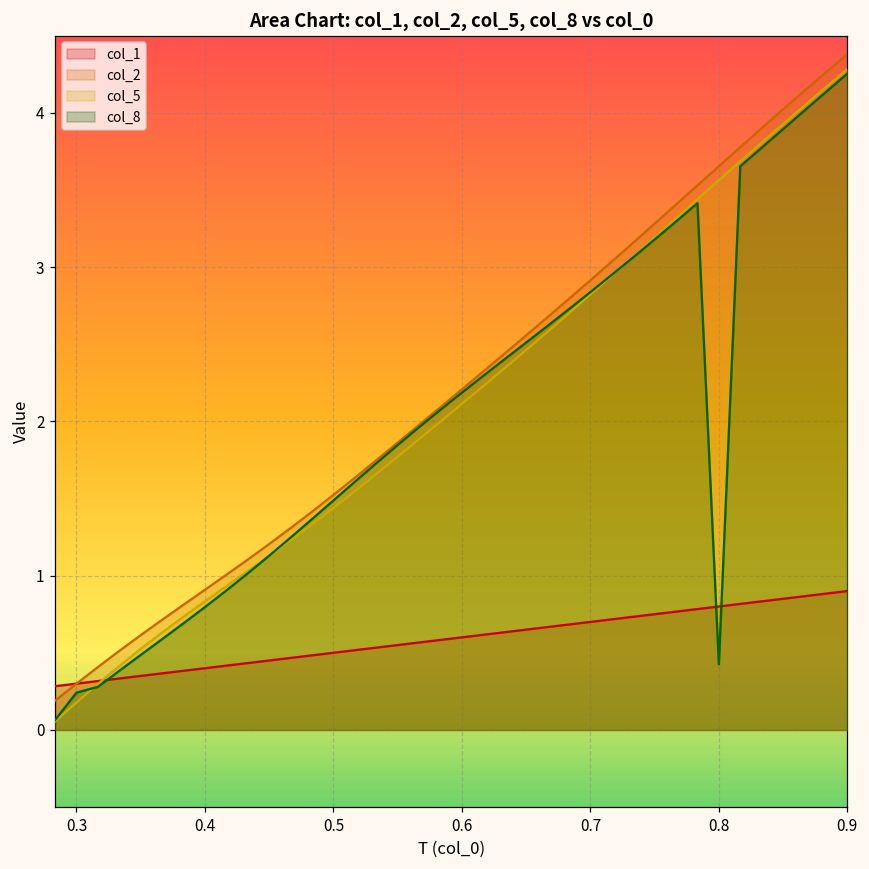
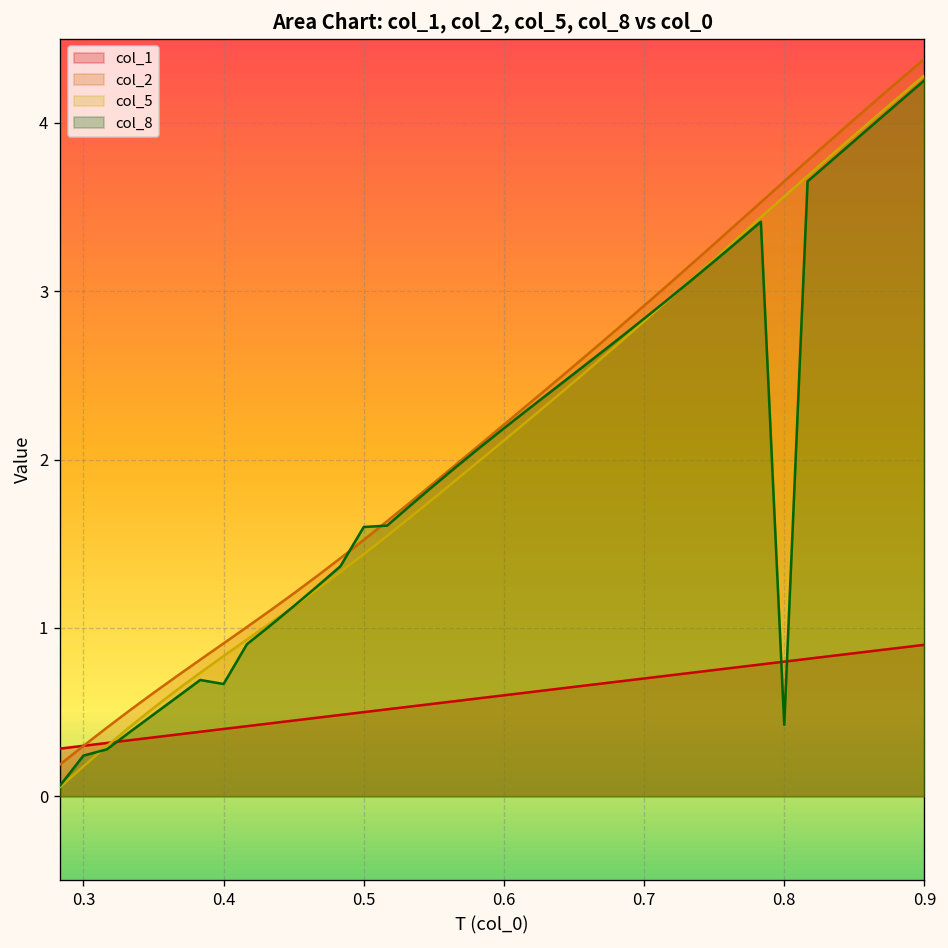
col_8, 0.4: 0.80 -> 0.67
col_8, 0.5: 1.49 -> 1.60
